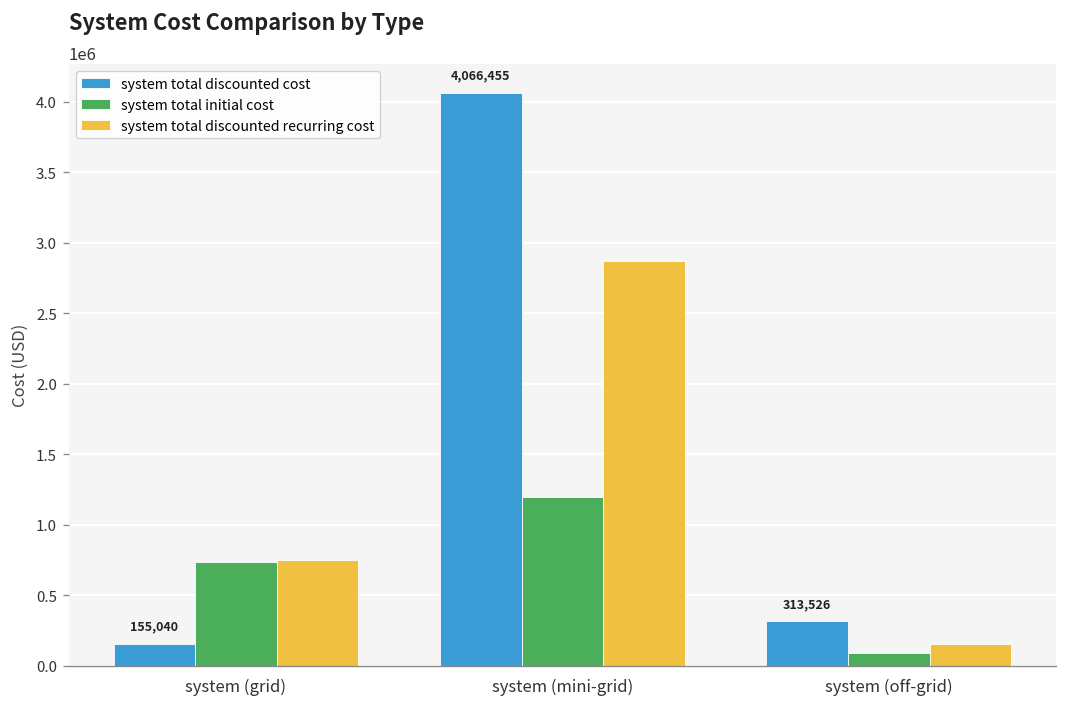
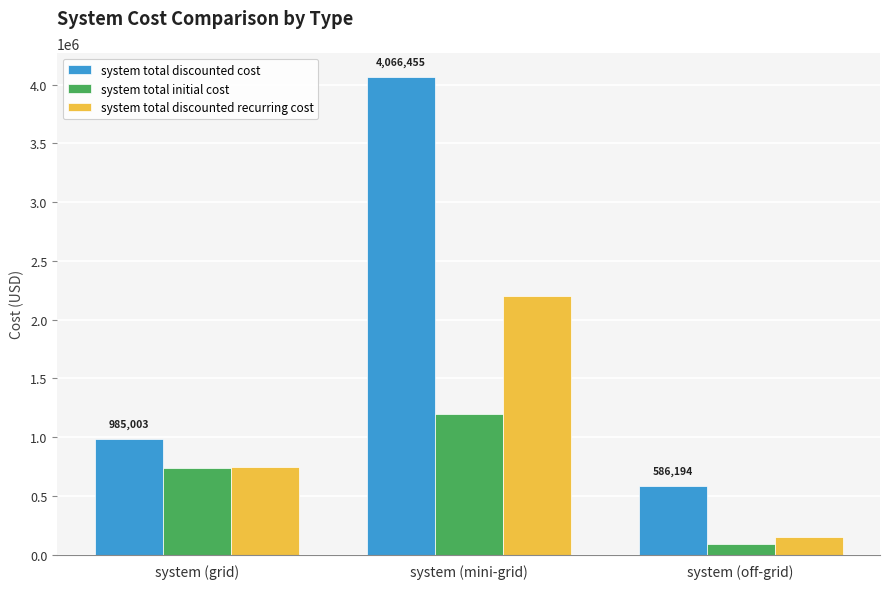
system total discounted cost, system (grid): 155,040 -> 985,003
system total discounted recurring cost, system (mini-grid): 2870000 -> 2200000
system total discounted cost, system (off-grid): 313,526 -> 586,194
